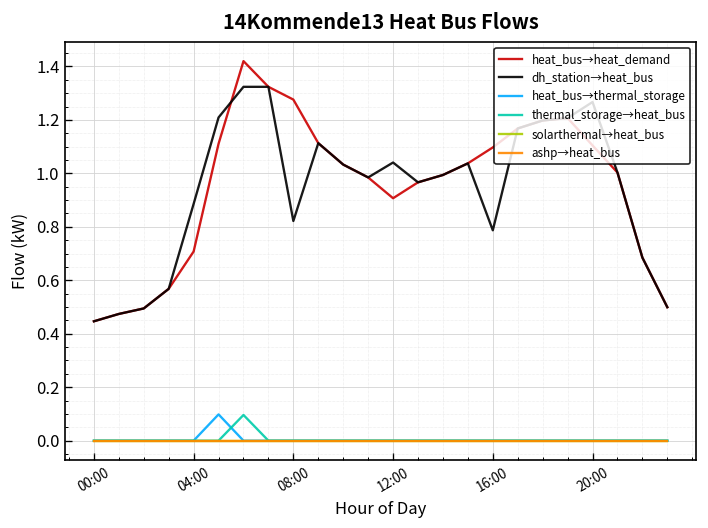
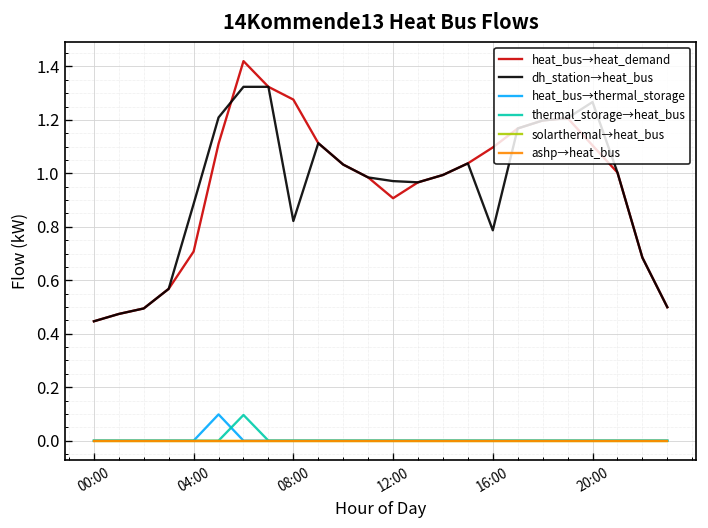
dh_station→heat_bus, 12:00: 1.04 -> 0.97
